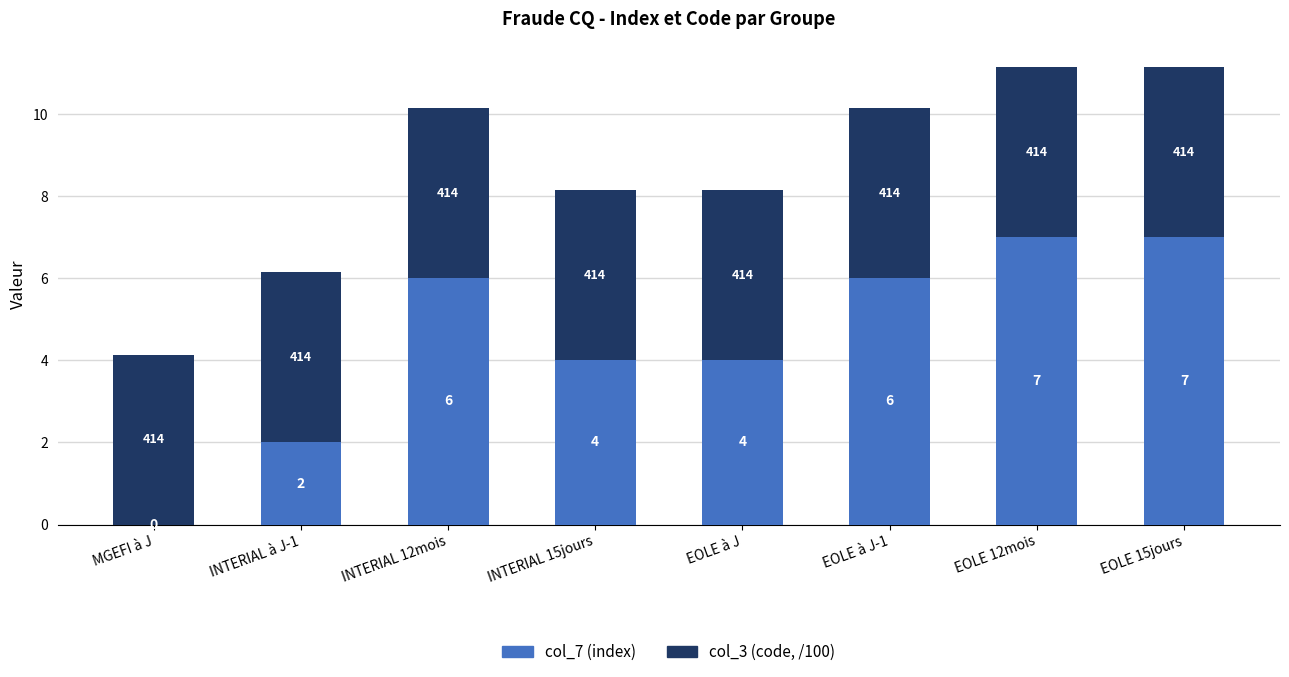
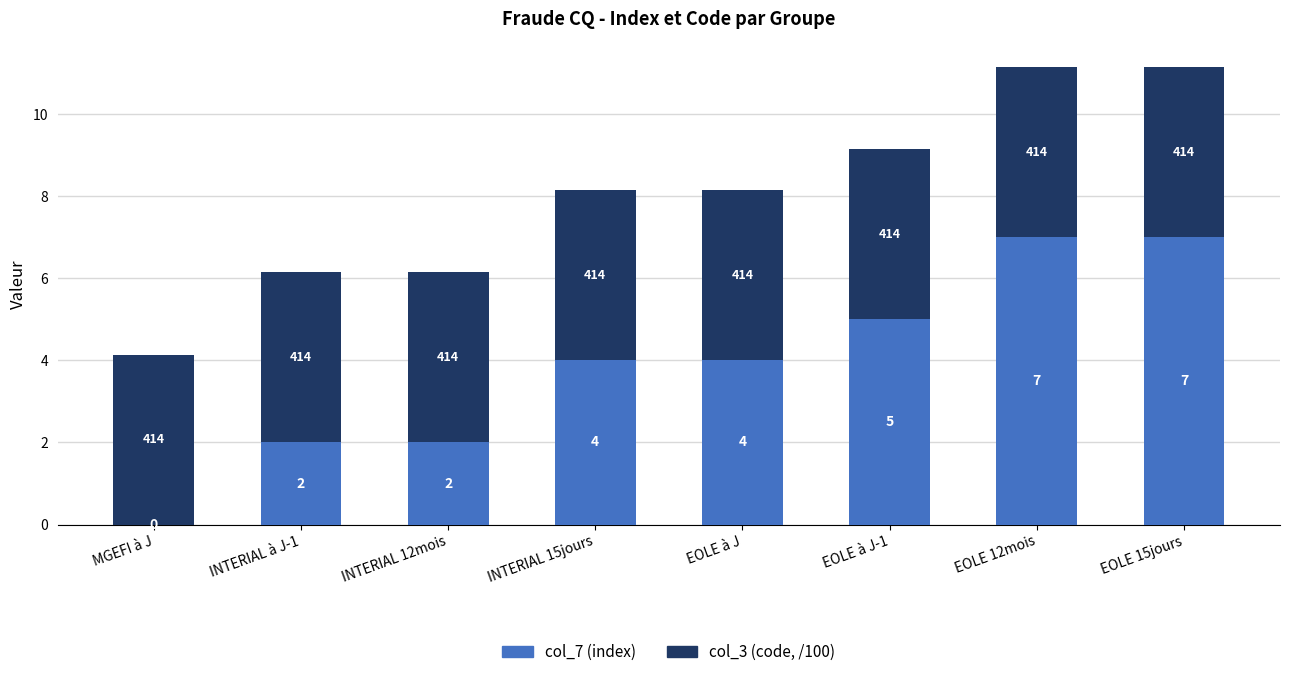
col_7 (index), INTERIAL 12mois: 6 -> 2
col_7 (index), EOLE à J-1: 6 -> 5
